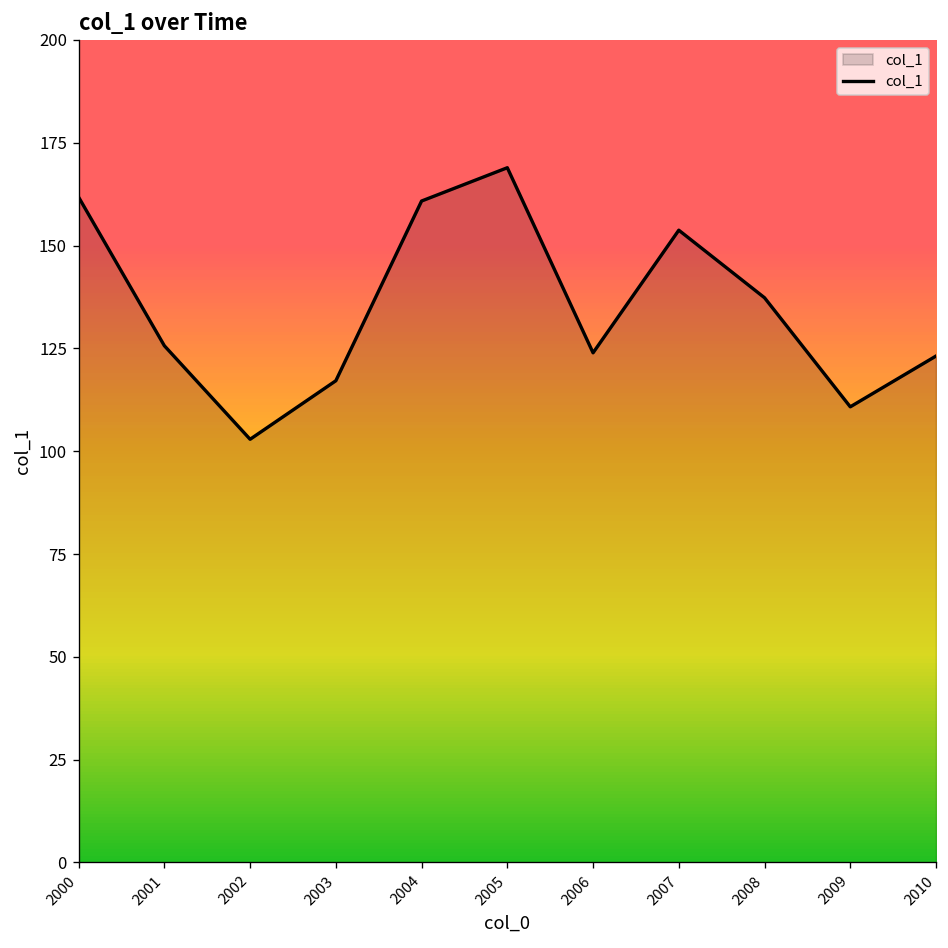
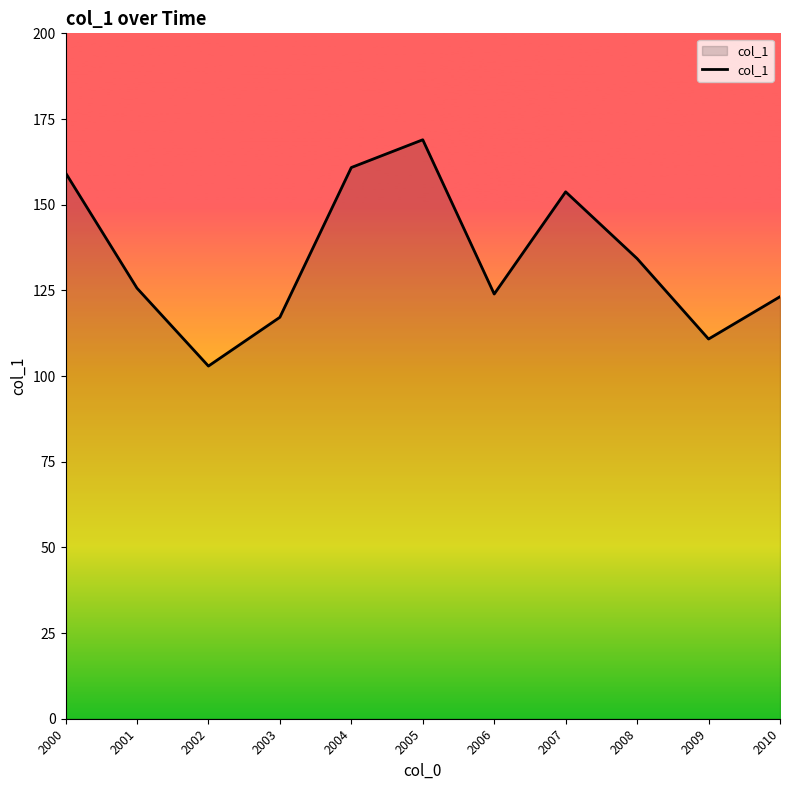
2000: 162 -> 159
2008: 137 -> 134
